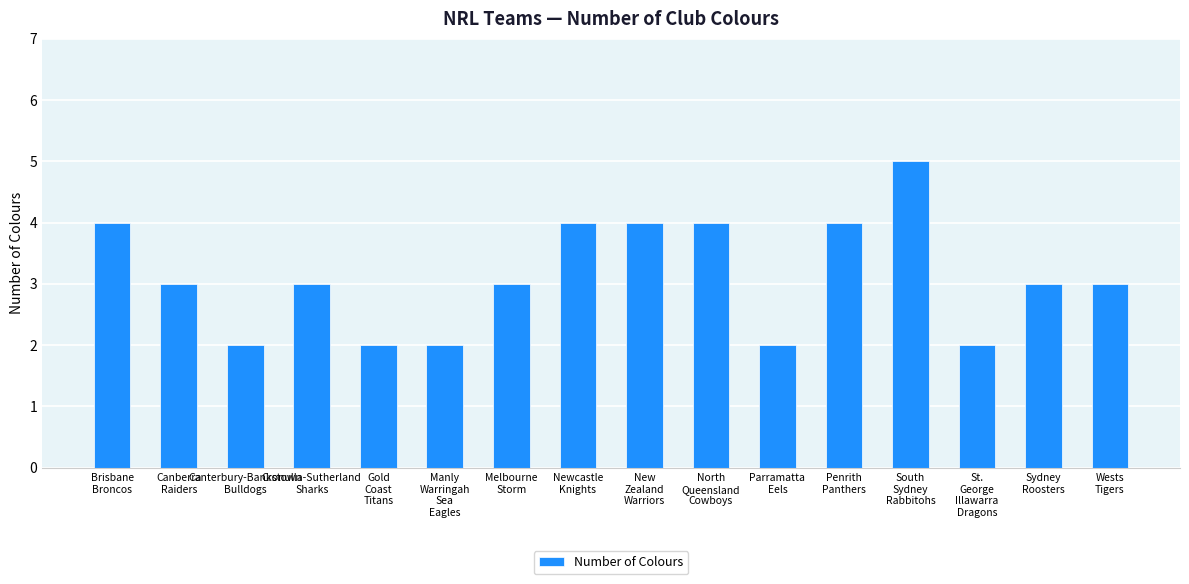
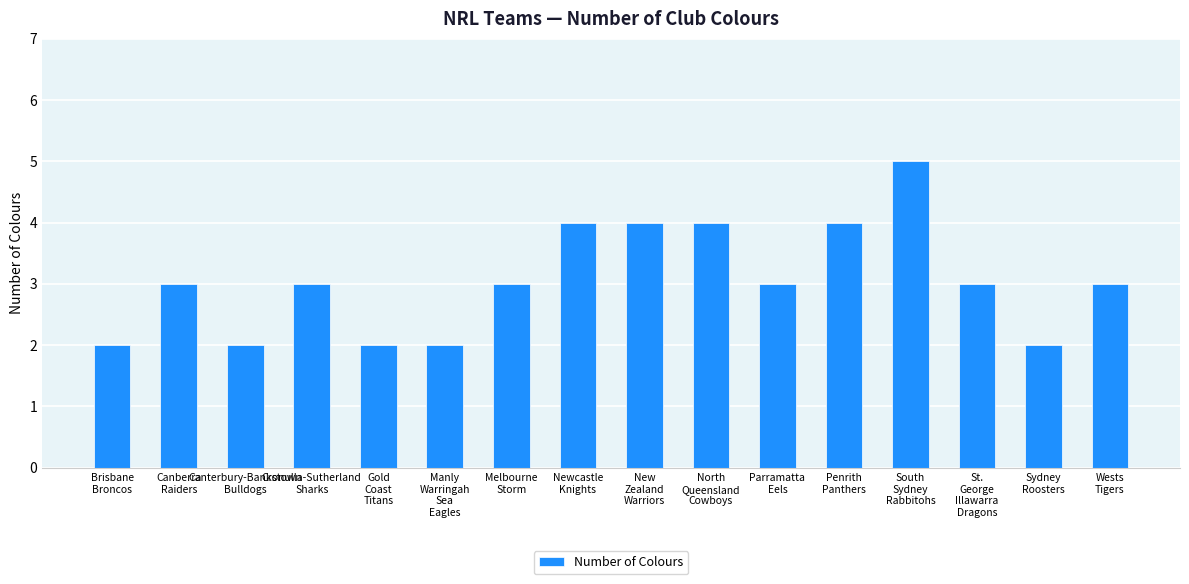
Brisbane Broncos: 4 -> 2
Parramatta Eels: 2 -> 3
St. George Illawarra Dragons: 2 -> 3
Sydney Roosters: 3 -> 2
